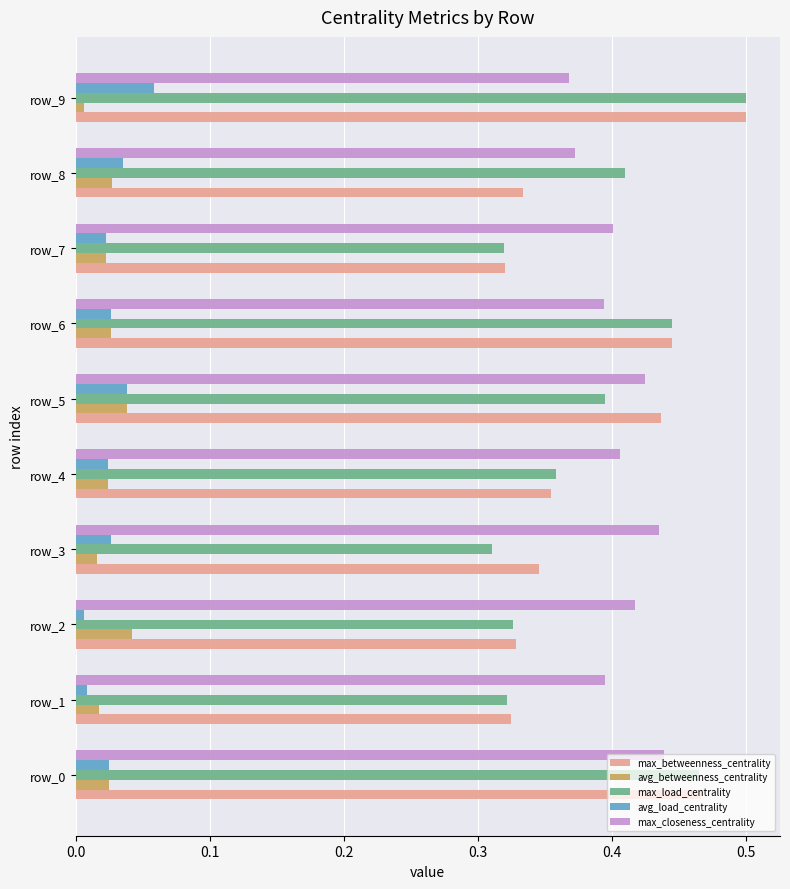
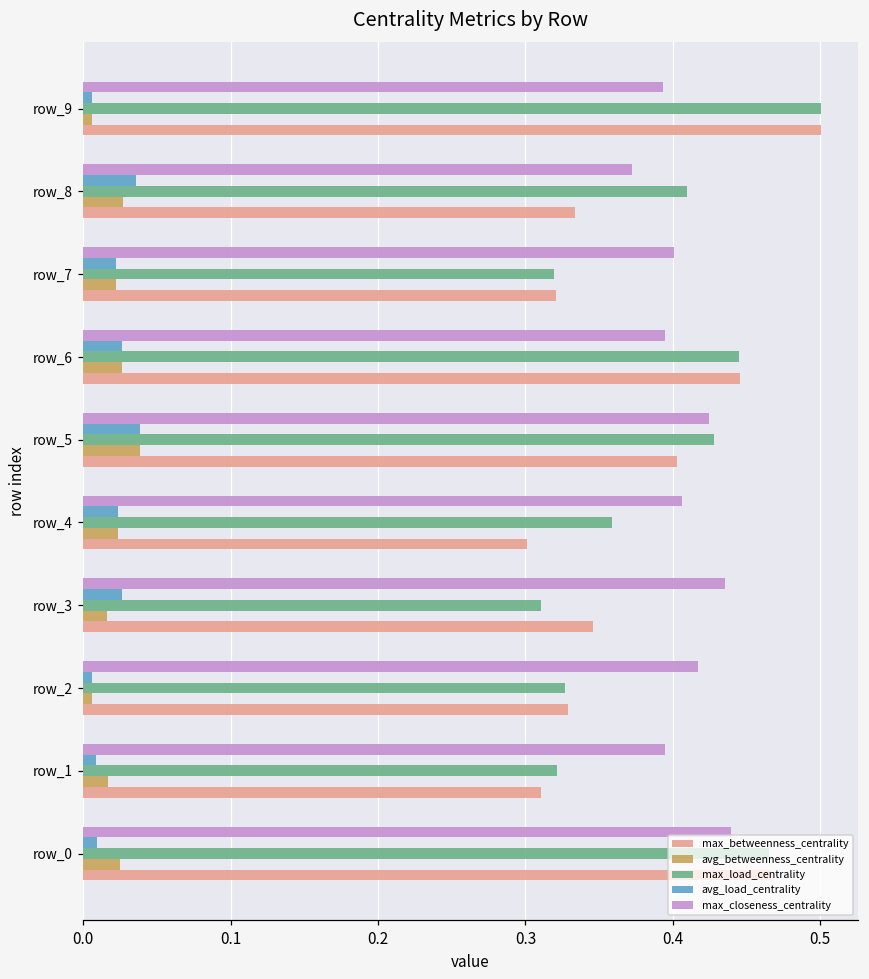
max_closeness_centrality, row_9: 0.368 -> 0.393
avg_load_centrality, row_9: 0.058 -> 0.006
max_load_centrality, row_5: 0.395 -> 0.428
max_betweenness_centrality, row_5: 0.437 -> 0.403
max_betweenness_centrality, row_4: 0.355 -> 0.301
avg_betweenness_centrality, row_2: 0.042 -> 0.006
max_betweenness_centrality, row_1: 0.325 -> 0.311
avg_load_centrality, row_0: 0.025 -> 0.010
